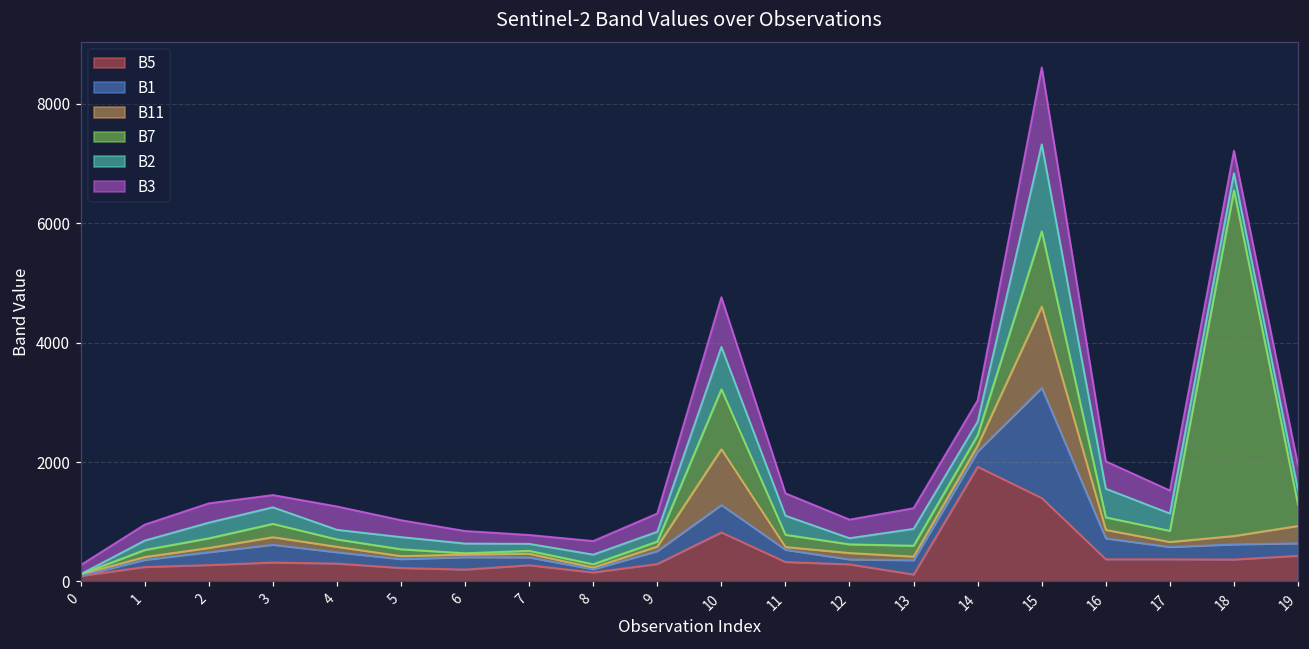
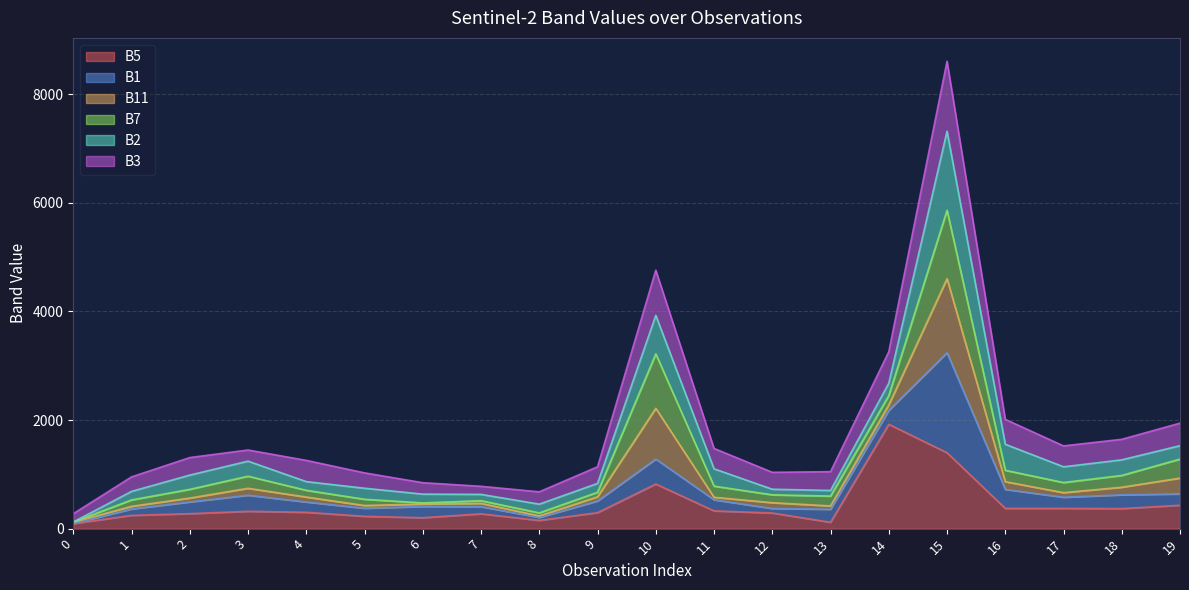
B2, 13: 300 -> 100
B3, 14: 400 -> 600
B7, 18: 5800 -> 200
